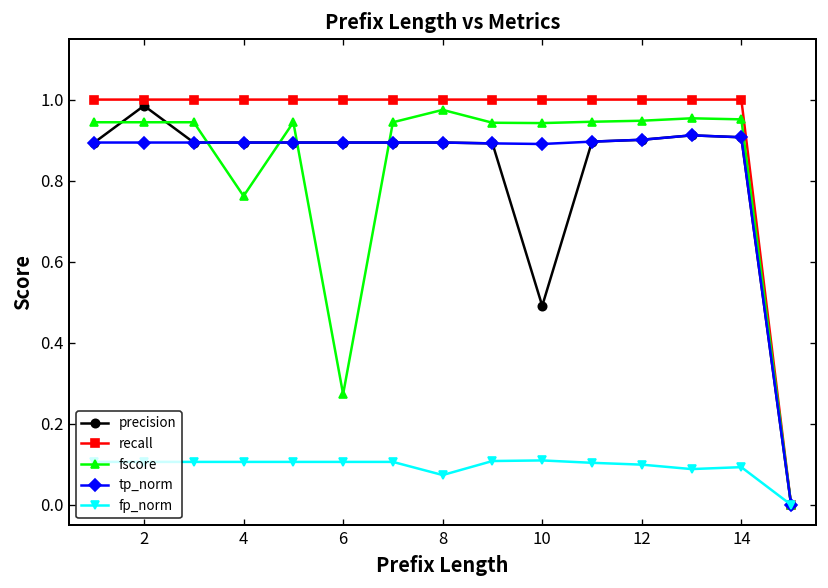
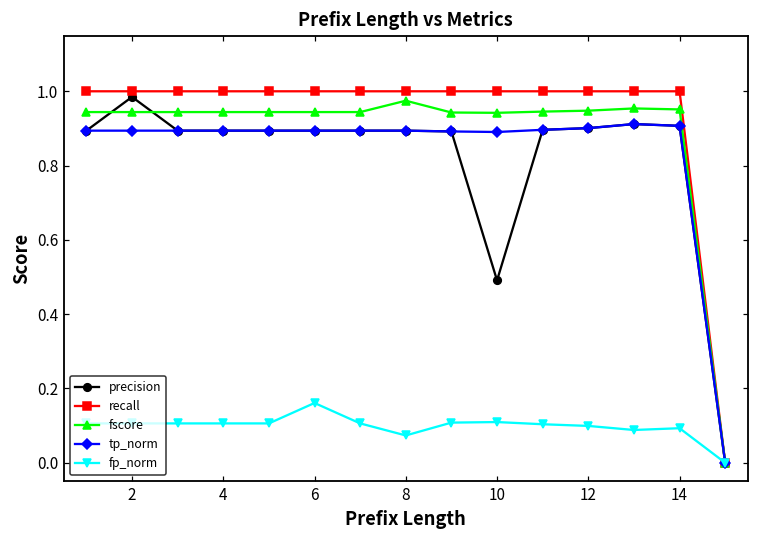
fscore, 4: 0.76 -> 0.94
fscore, 6: 0.27 -> 0.94
fp_norm, 6: 0.11 -> 0.16
